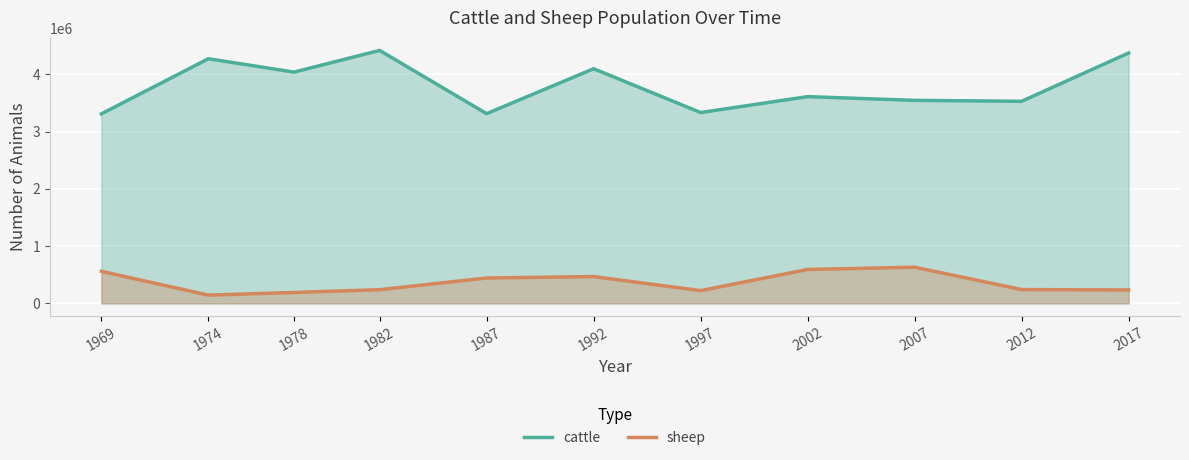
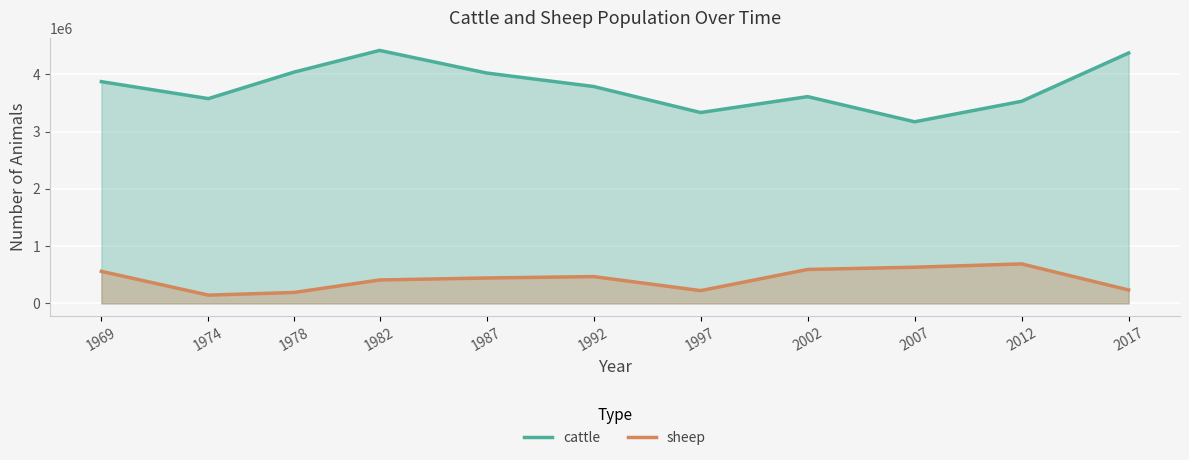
cattle, 1969: 3300000 -> 3900000
cattle, 1974: 4300000 -> 3600000
sheep, 1982: 200000 -> 400000
cattle, 1987: 3300000 -> 4000000
cattle, 1992: 4100000 -> 3800000
cattle, 2007: 3500000 -> 3200000
sheep, 2012: 200000 -> 700000
